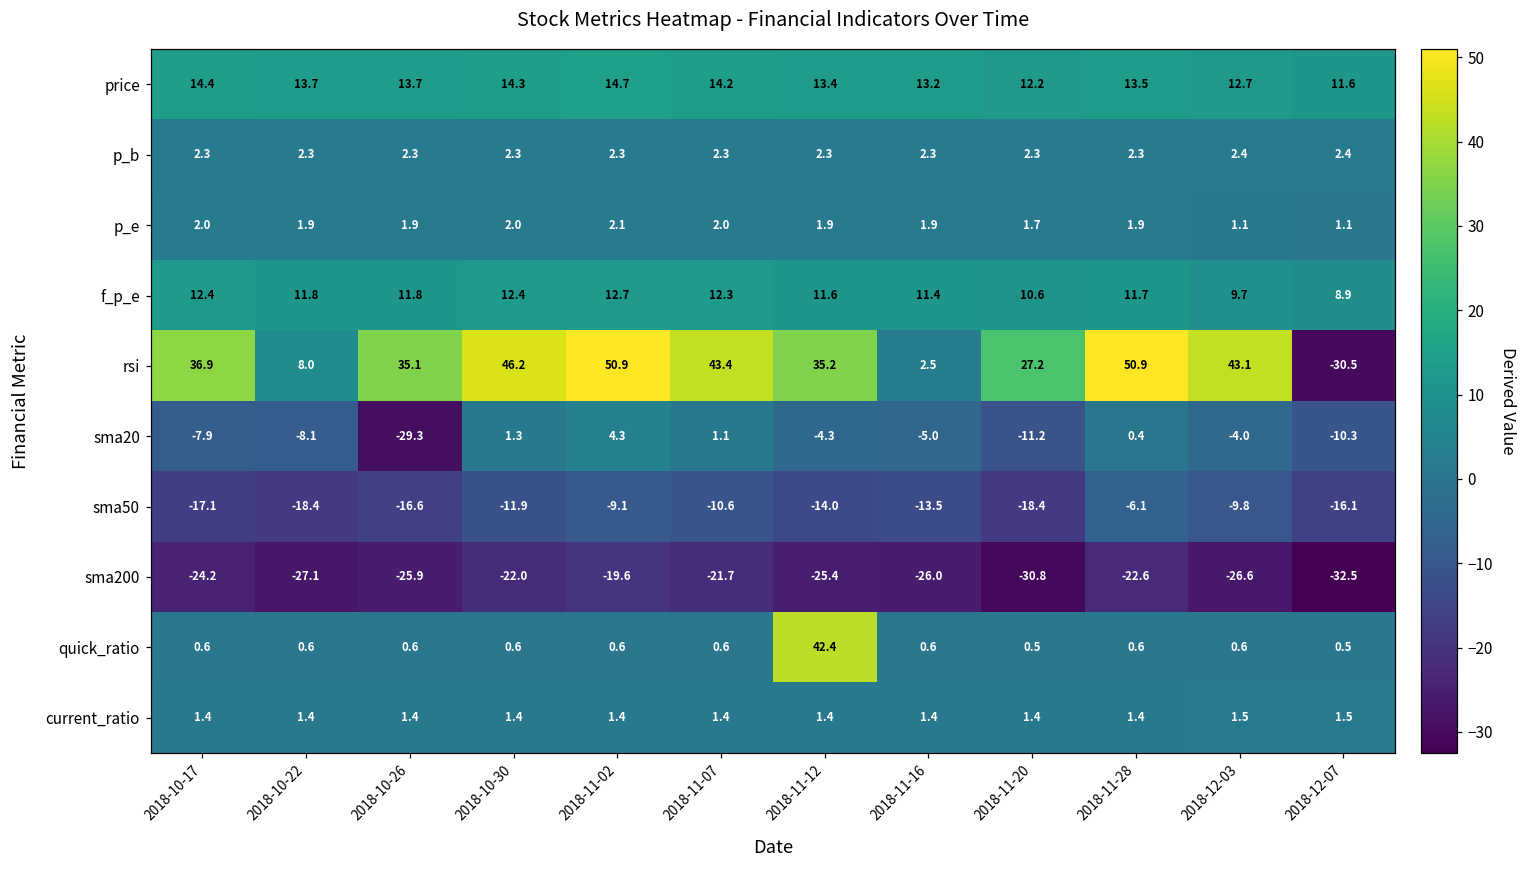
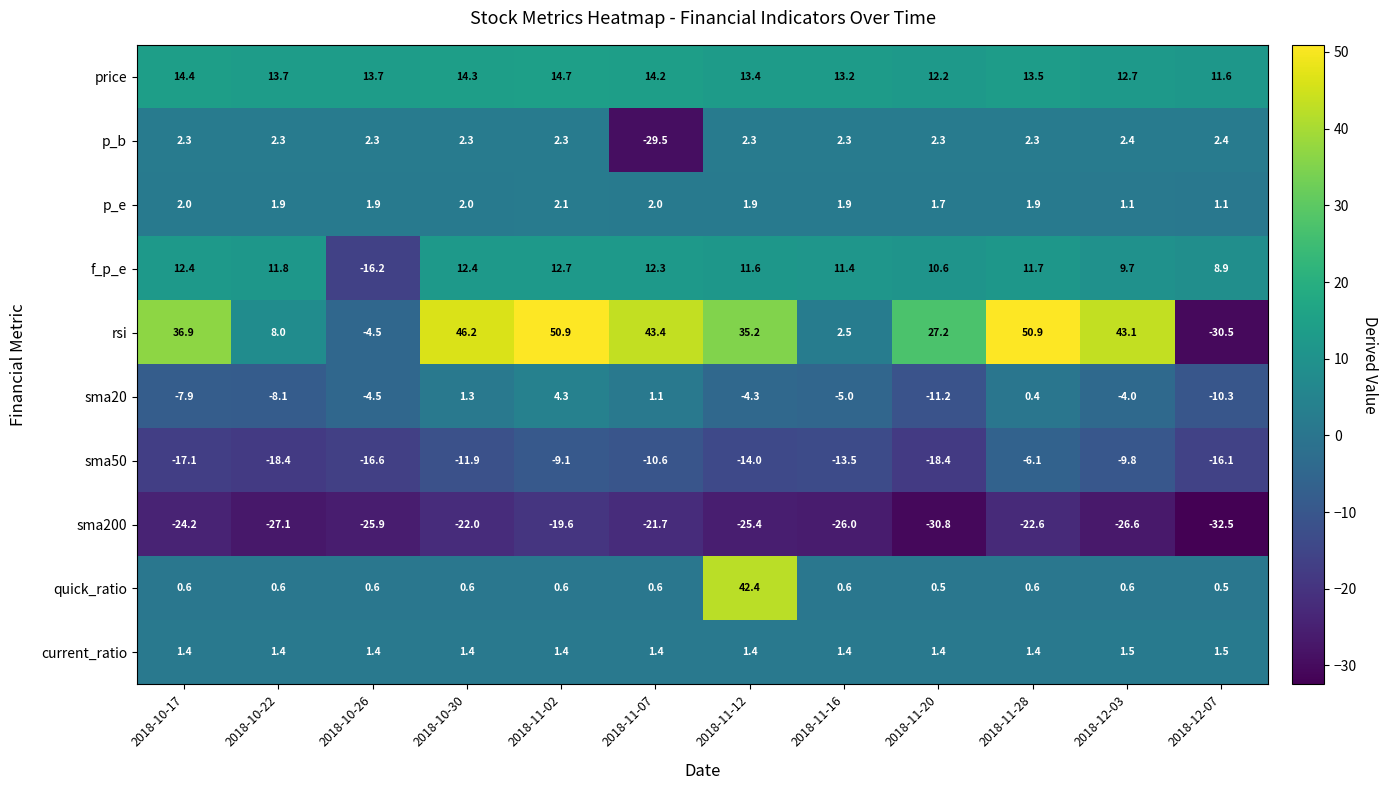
p_b, 2018-11-07: 2.3 -> -29.5
f_p_e, 2018-10-26: 11.8 -> -16.2
rsi, 2018-10-26: 35.1 -> -4.5
sma20, 2018-10-26: -29.3 -> -4.5
